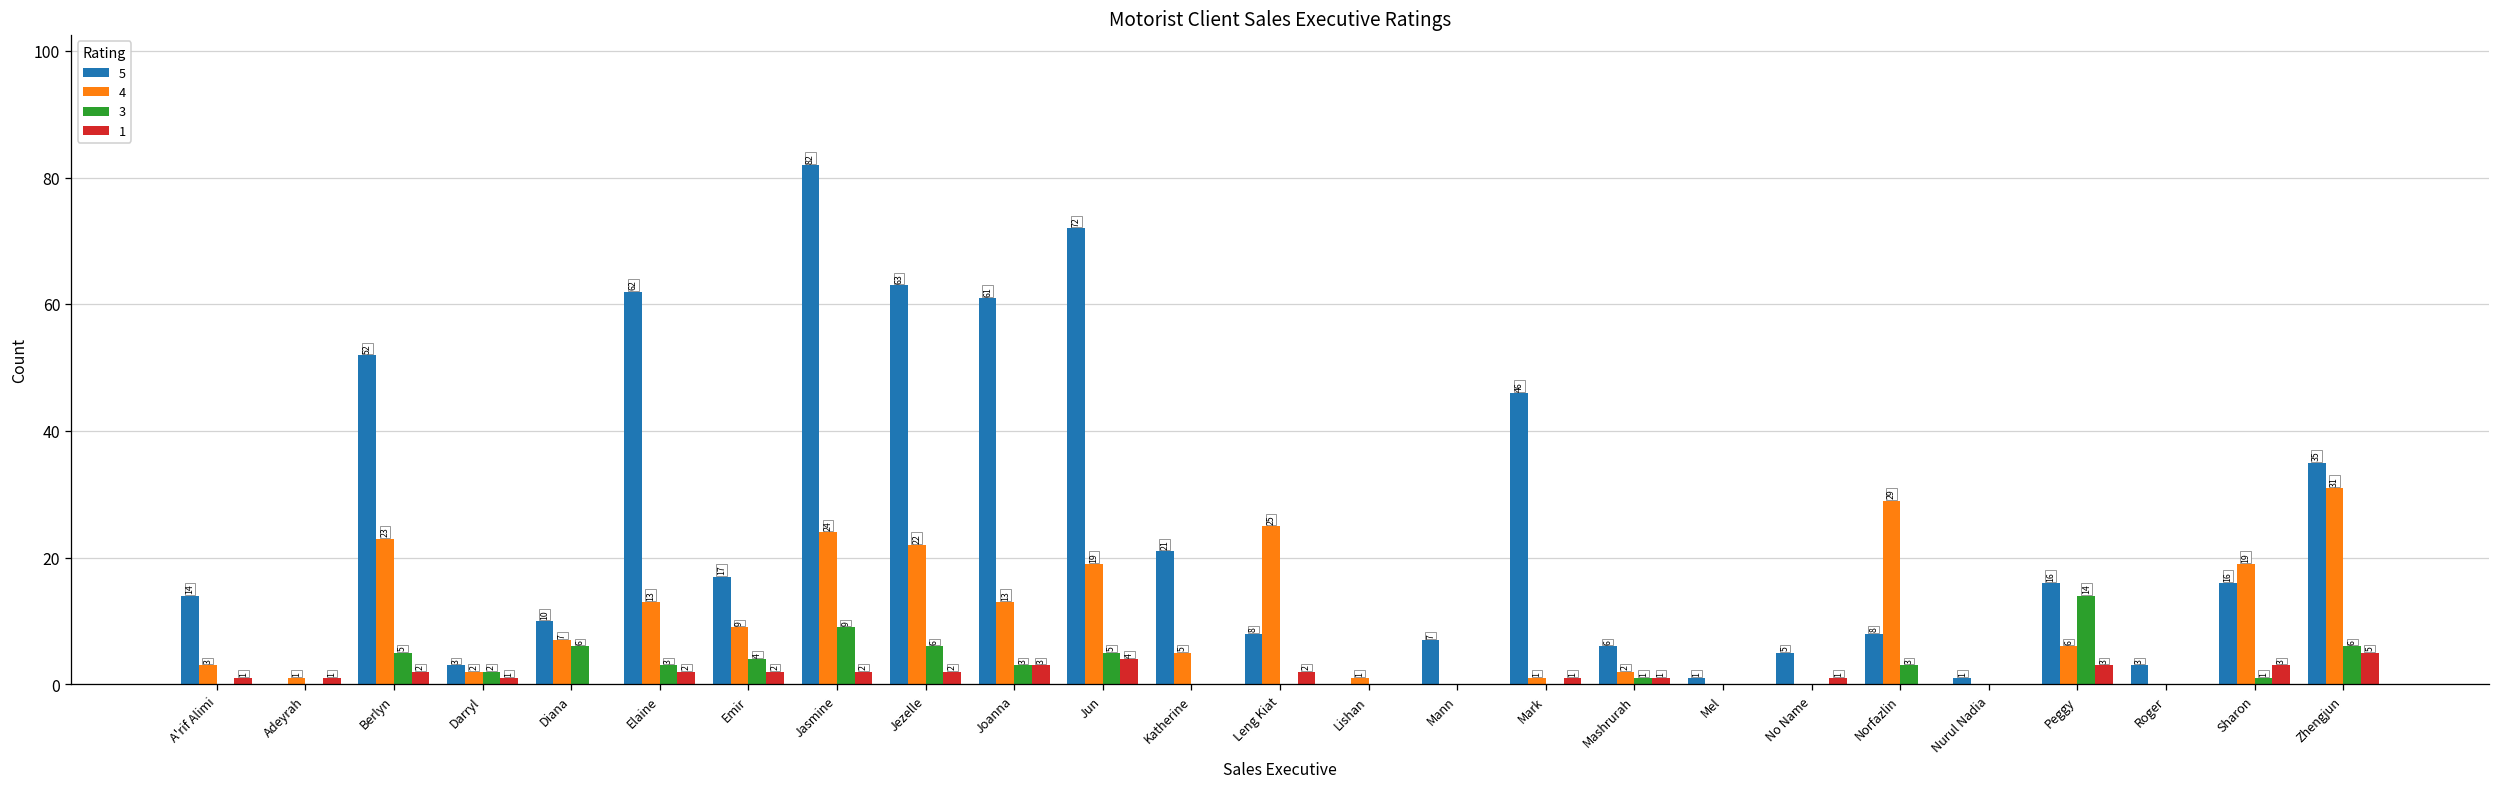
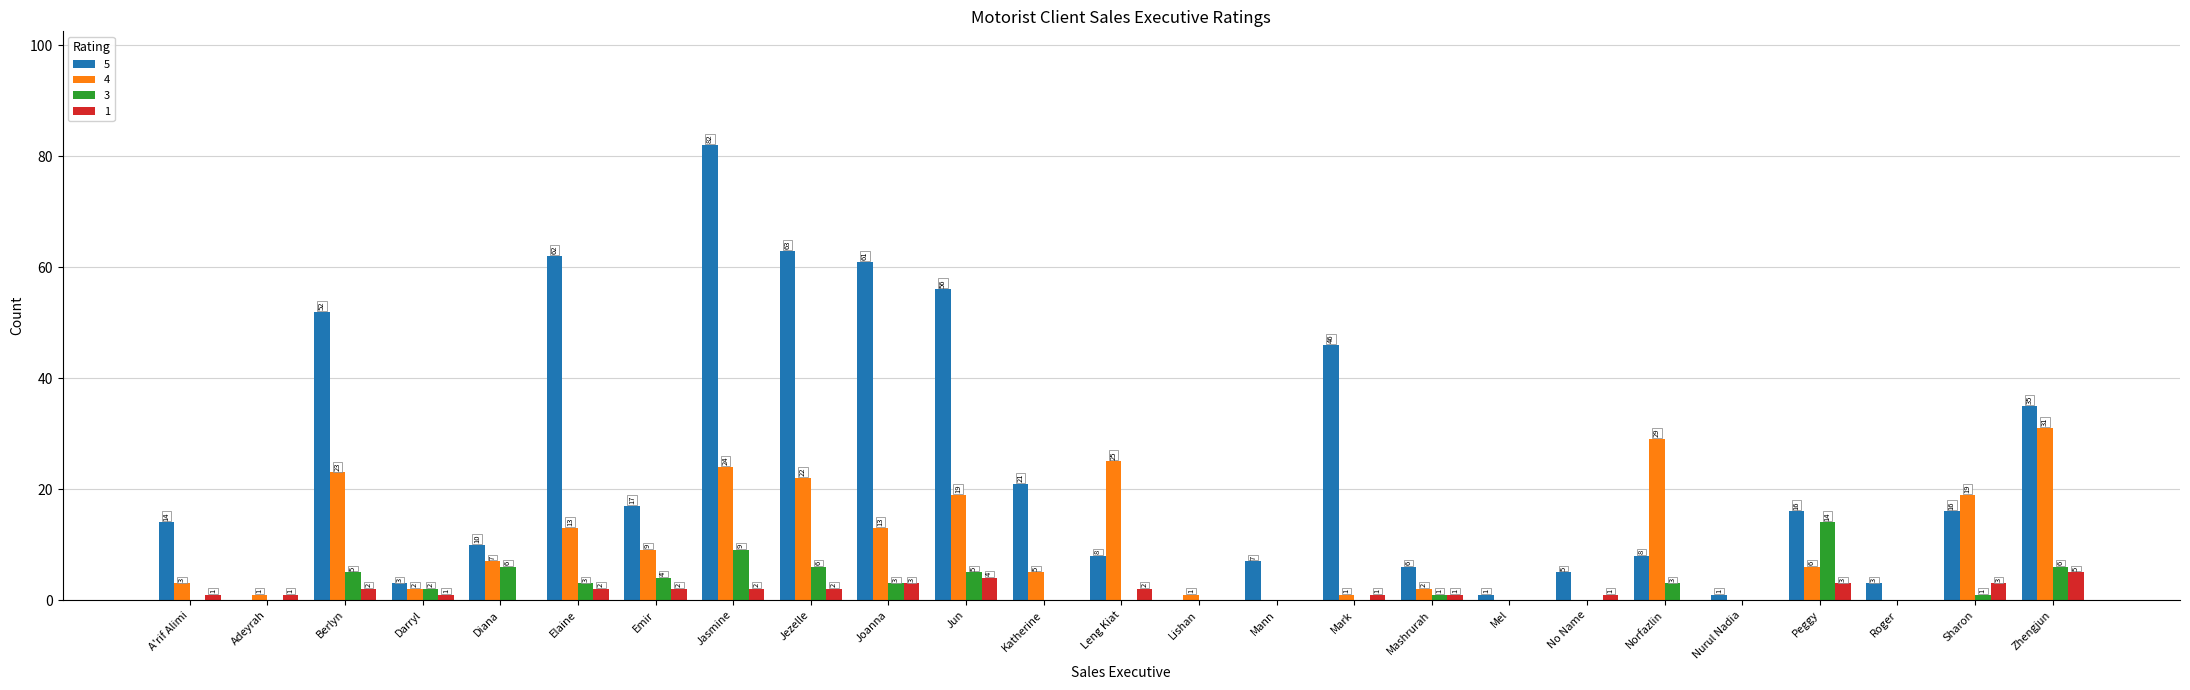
5, Jun: 72 -> 56
